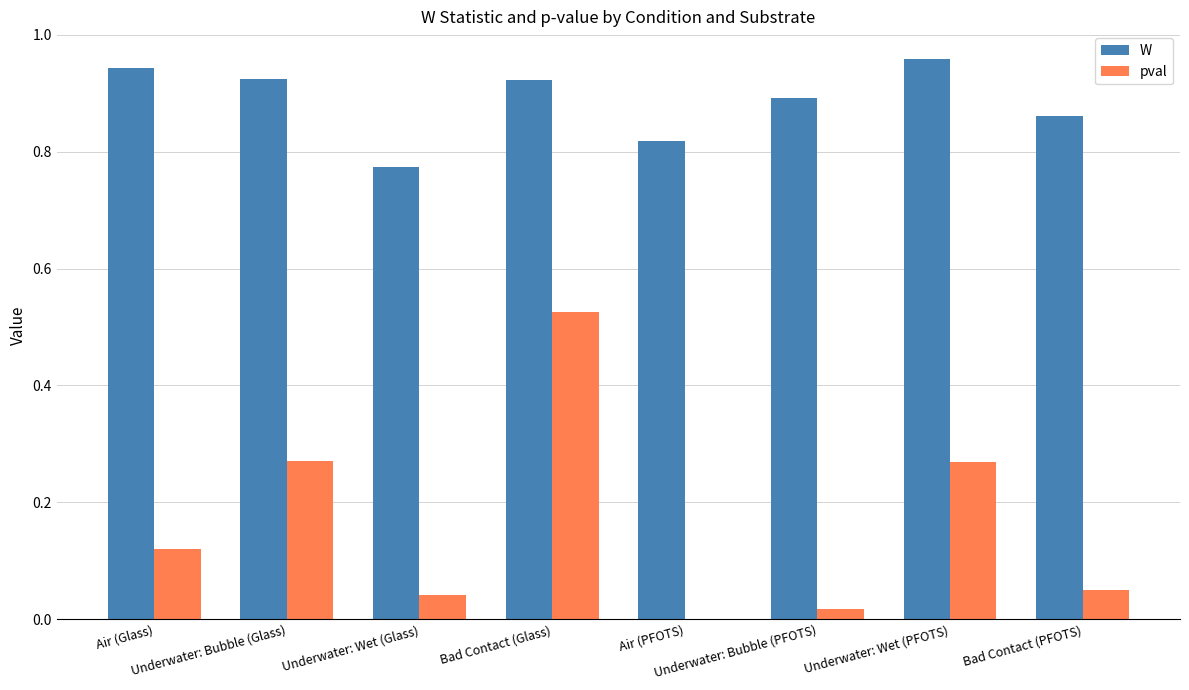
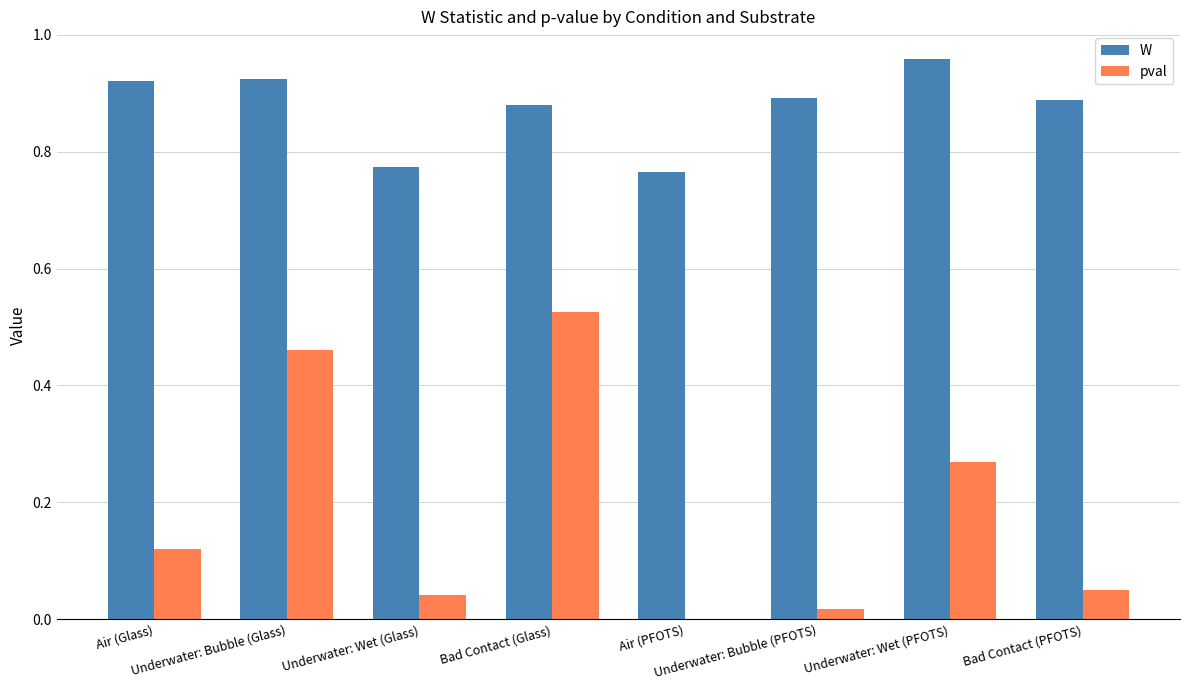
W, Air (Glass): 0.94 -> 0.92
pval, Underwater: Bubble (Glass): 0.27 -> 0.46
W, Bad Contact (Glass): 0.92 -> 0.88
W, Air (PFOTS): 0.82 -> 0.77
W, Bad Contact (PFOTS): 0.86 -> 0.89
